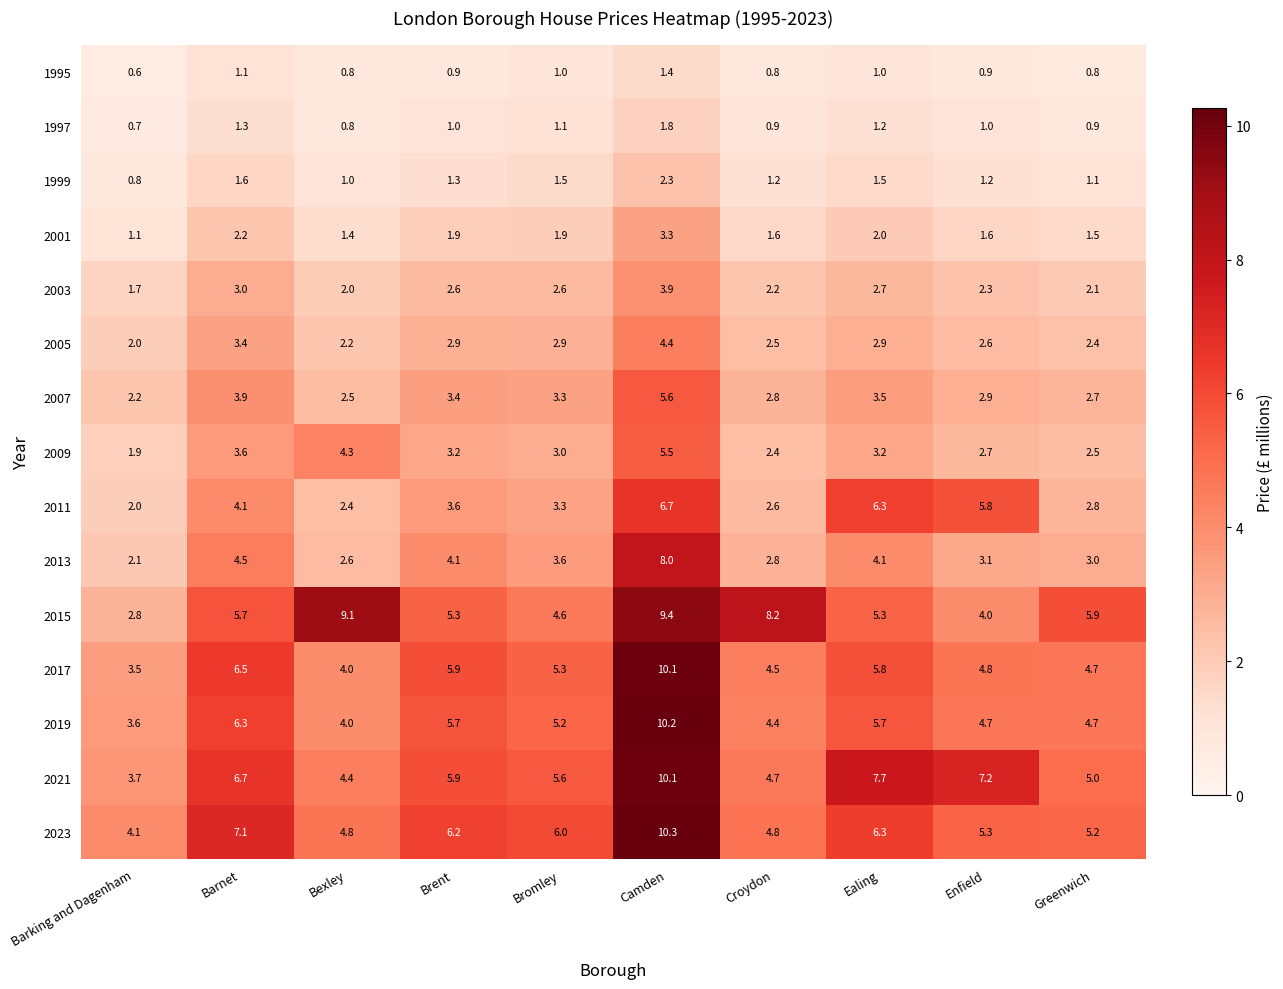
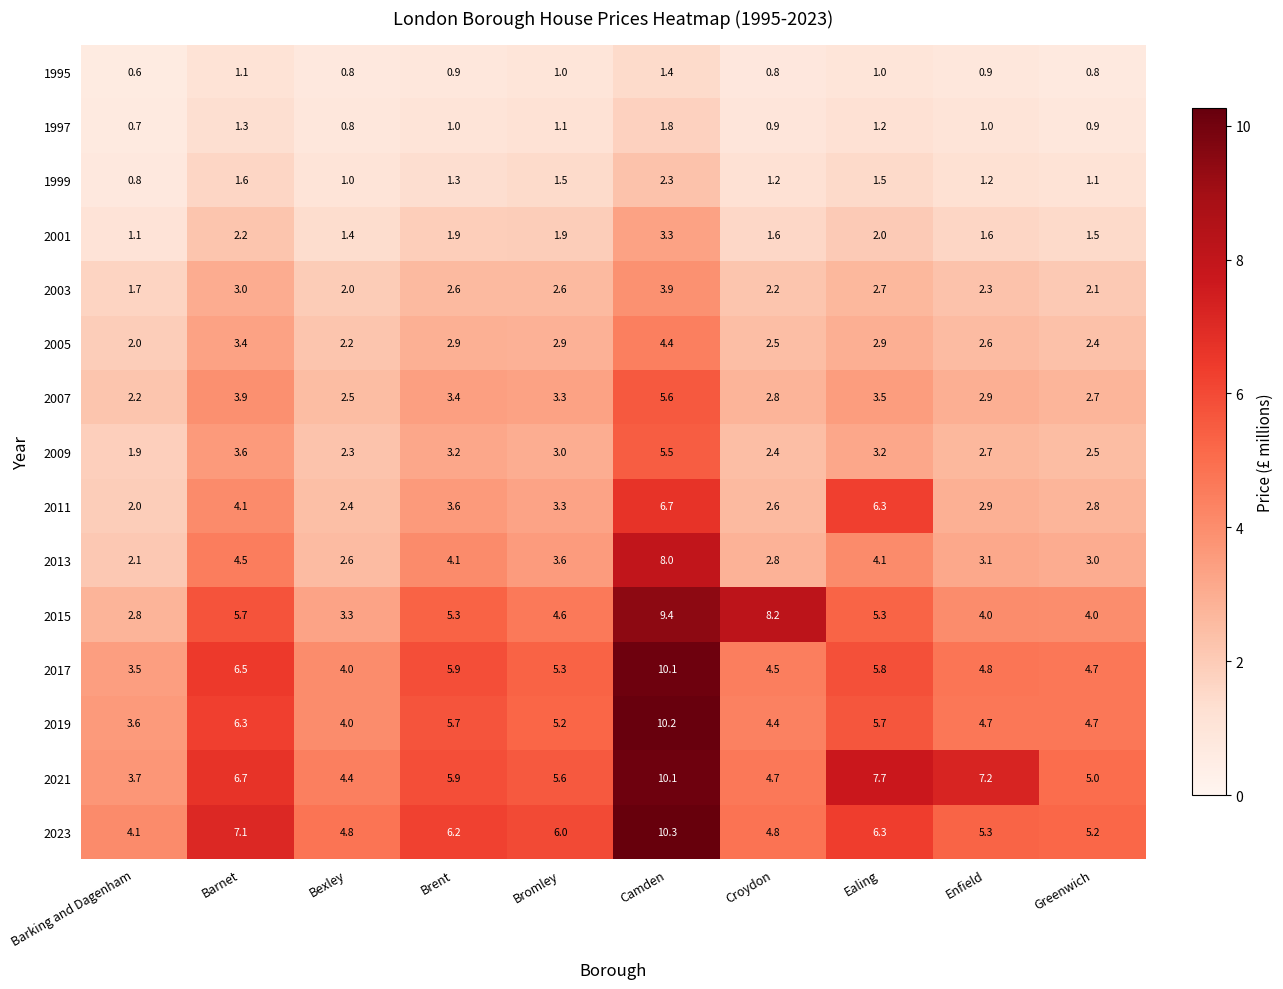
2009, Bexley: 4.3 -> 2.3
2011, Enfield: 5.8 -> 2.9
2015, Bexley: 9.1 -> 3.3
2015, Greenwich: 5.9 -> 4.0
